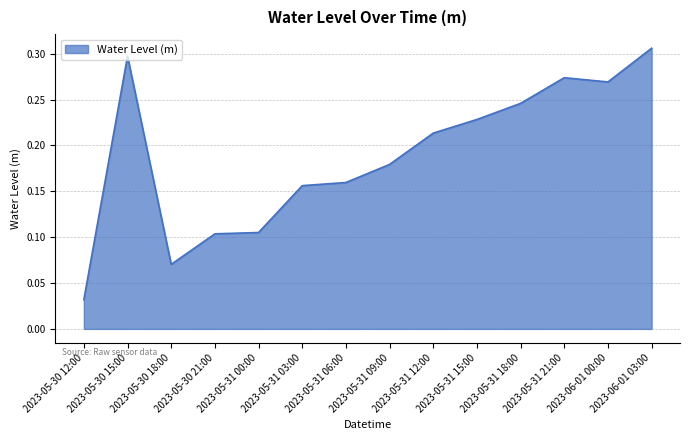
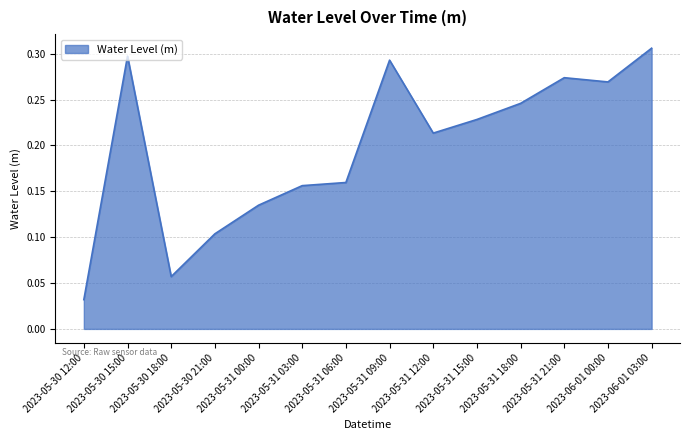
2023-05-30 18:00: 0.07 -> 0.06
2023-05-31 00:00: 0.11 -> 0.13
2023-05-31 09:00: 0.18 -> 0.29
